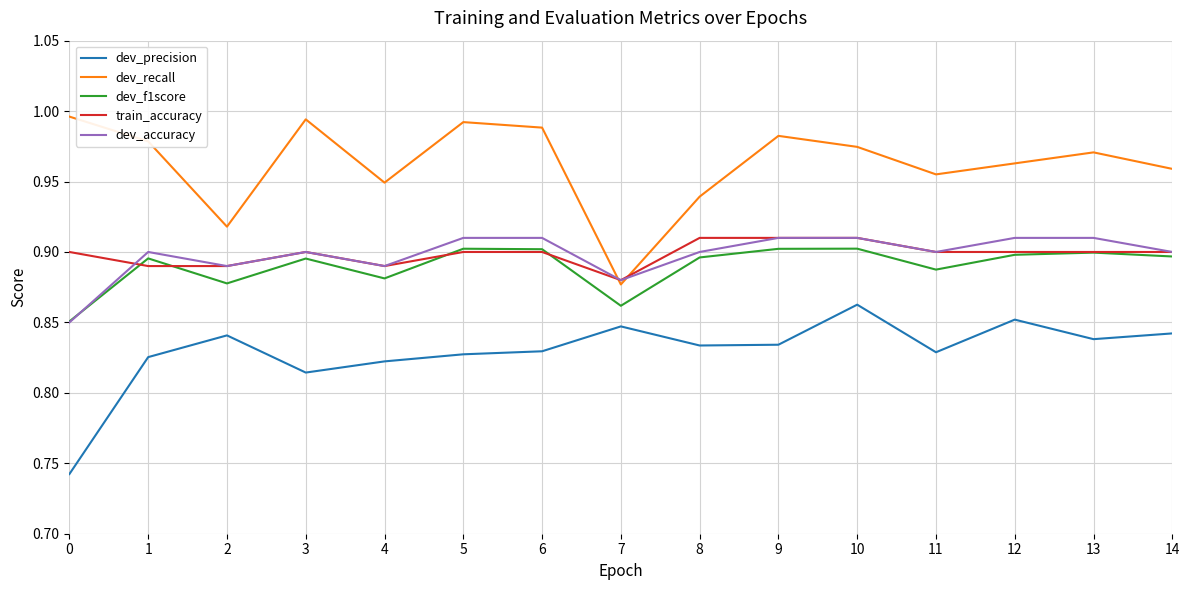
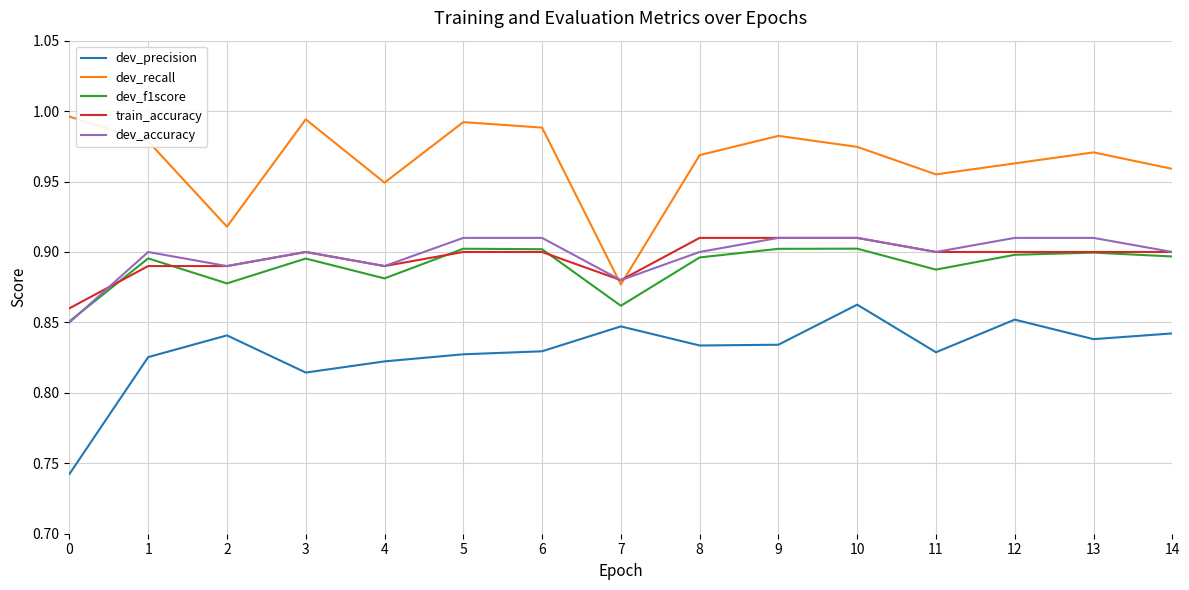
train_accuracy, 0: 0.90 -> 0.86
dev_recall, 8: 0.939 -> 0.969
